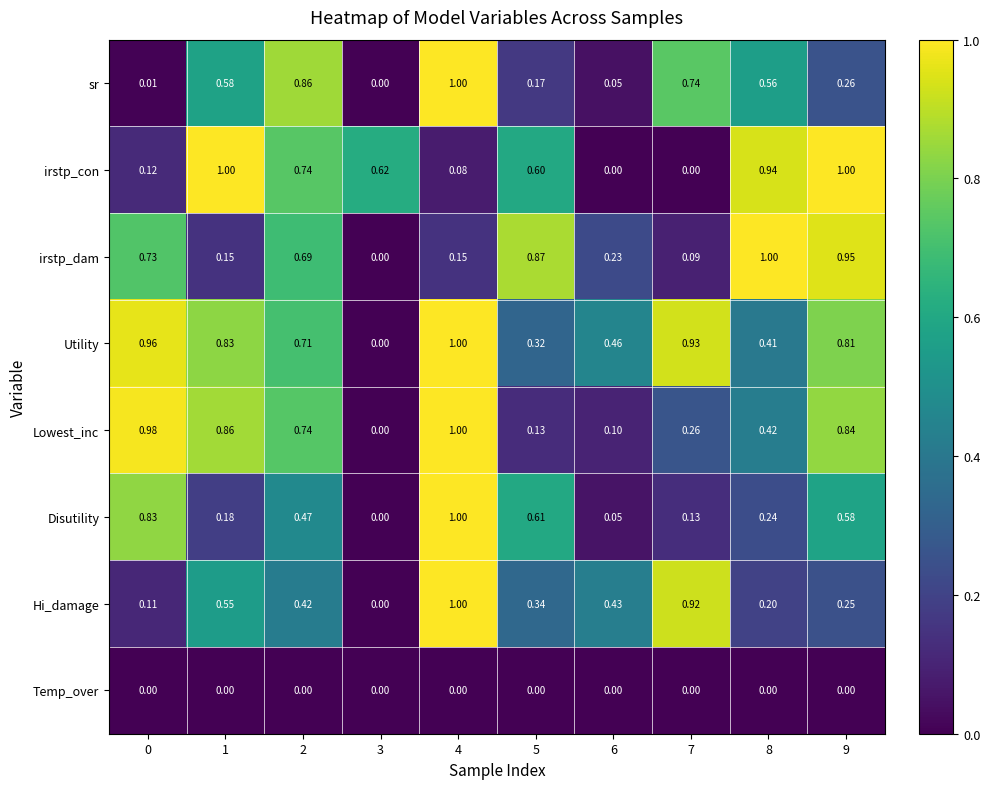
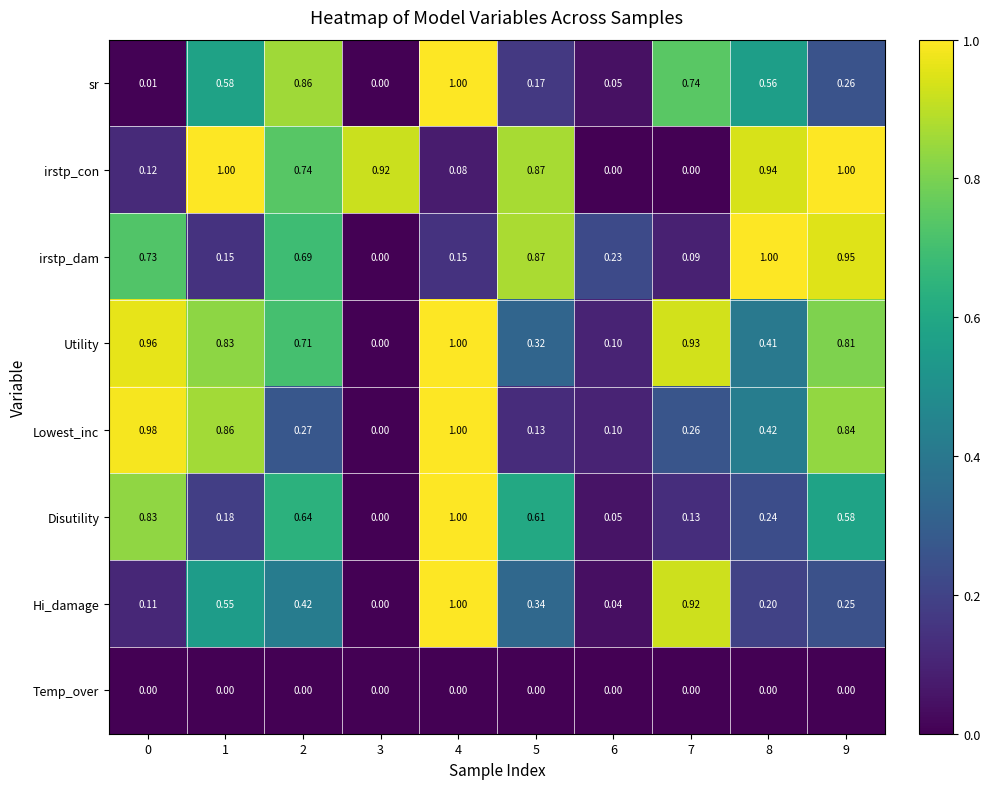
irstp_con, 3: 0.62 -> 0.92
irstp_con, 5: 0.60 -> 0.87
Utility, 6: 0.46 -> 0.10
Lowest_inc, 2: 0.74 -> 0.27
Disutility, 2: 0.47 -> 0.64
Hi_damage, 6: 0.43 -> 0.04
